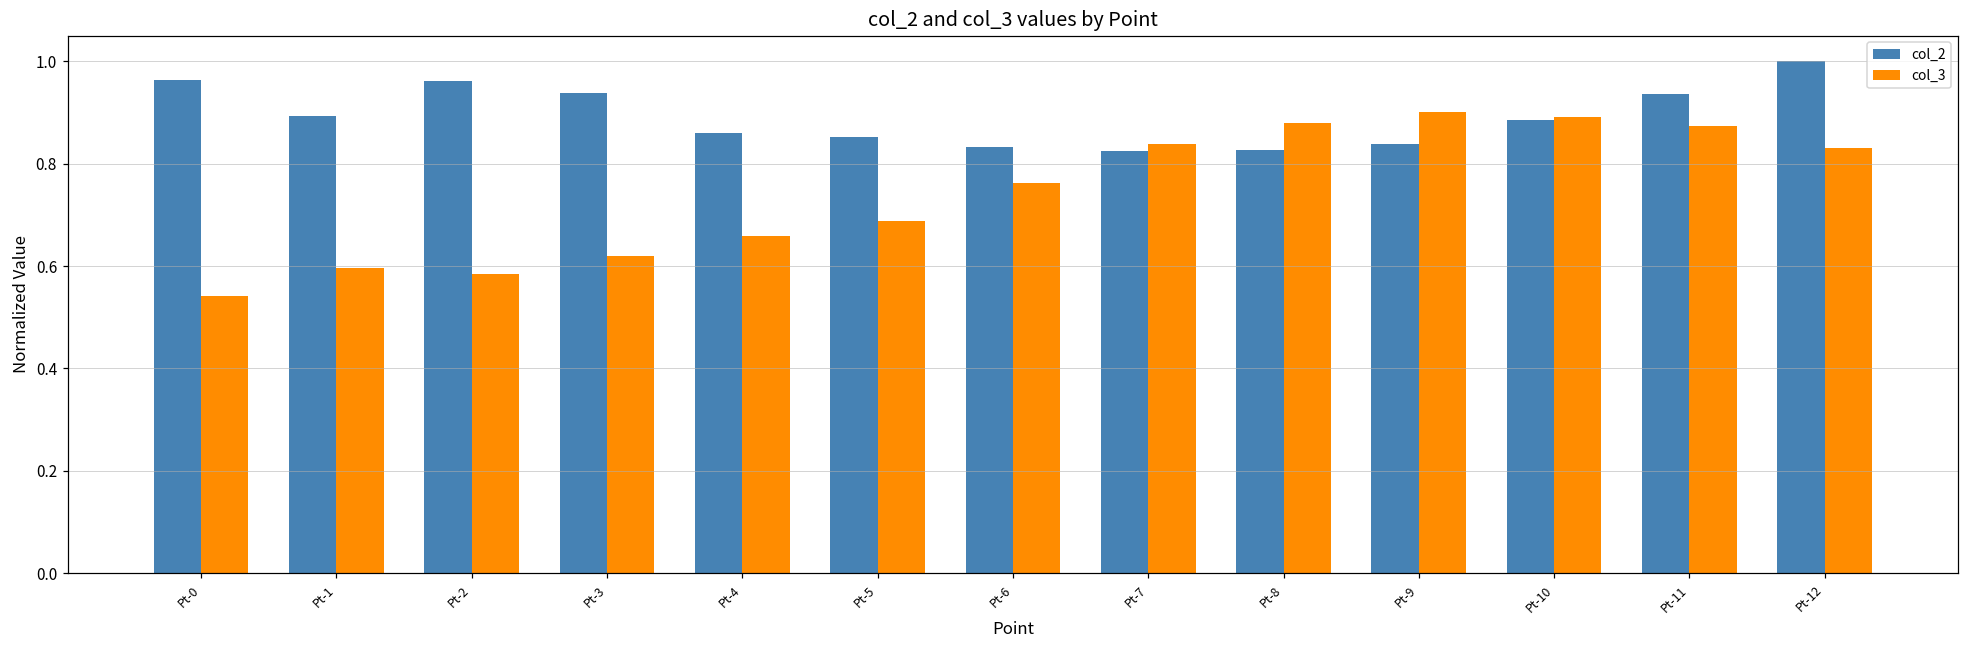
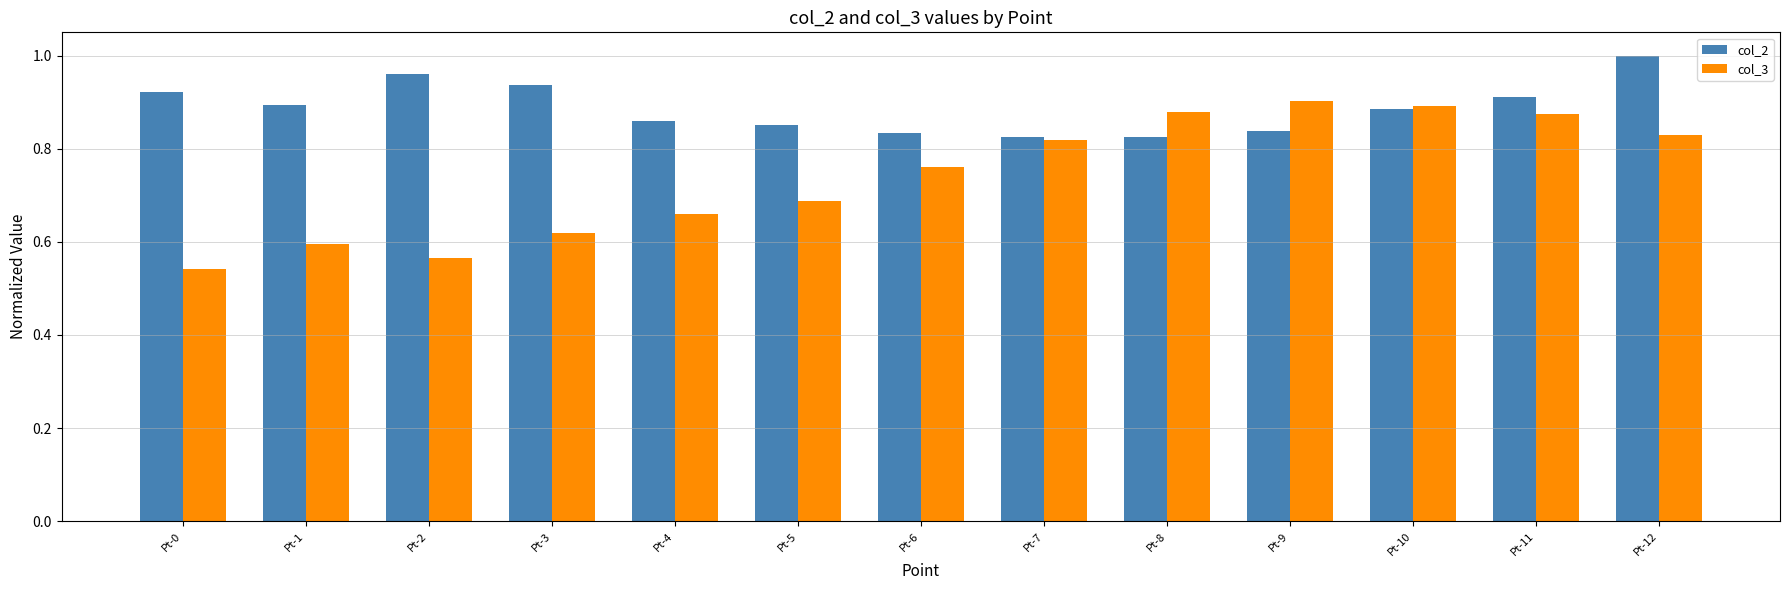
col_2, Pt-0: 0.96 -> 0.92
col_3, Pt-2: 0.58 -> 0.57
col_3, Pt-7: 0.84 -> 0.82
col_2, Pt-11: 0.94 -> 0.91
